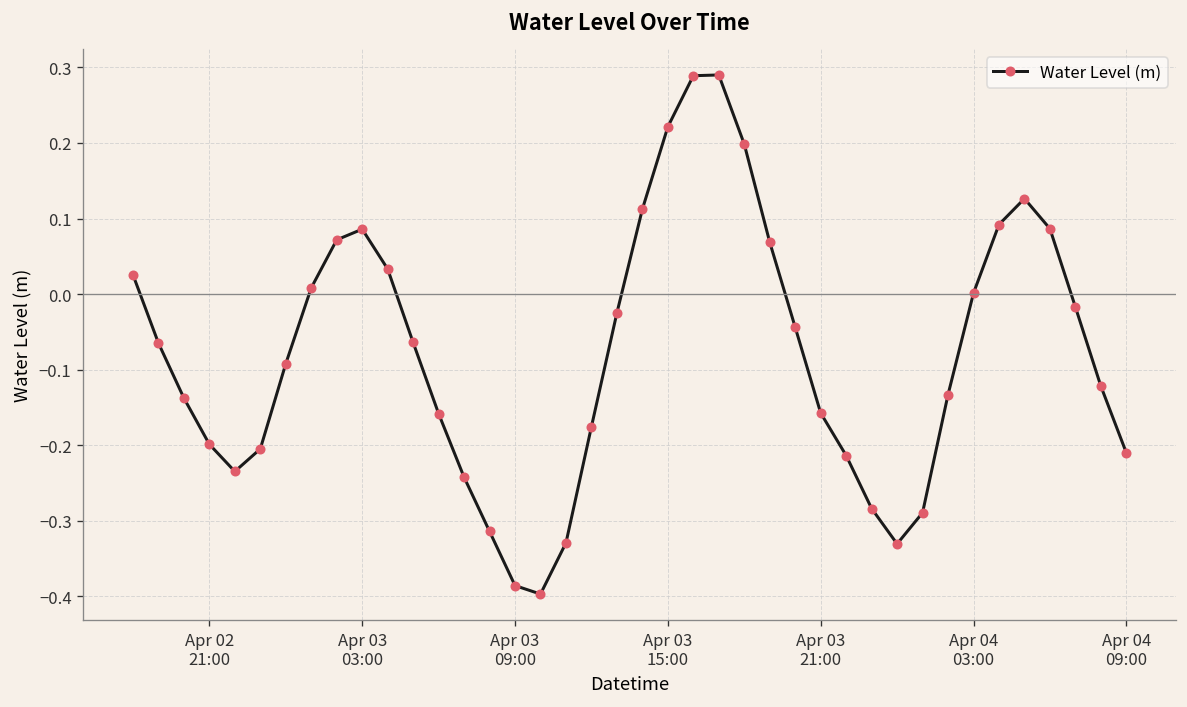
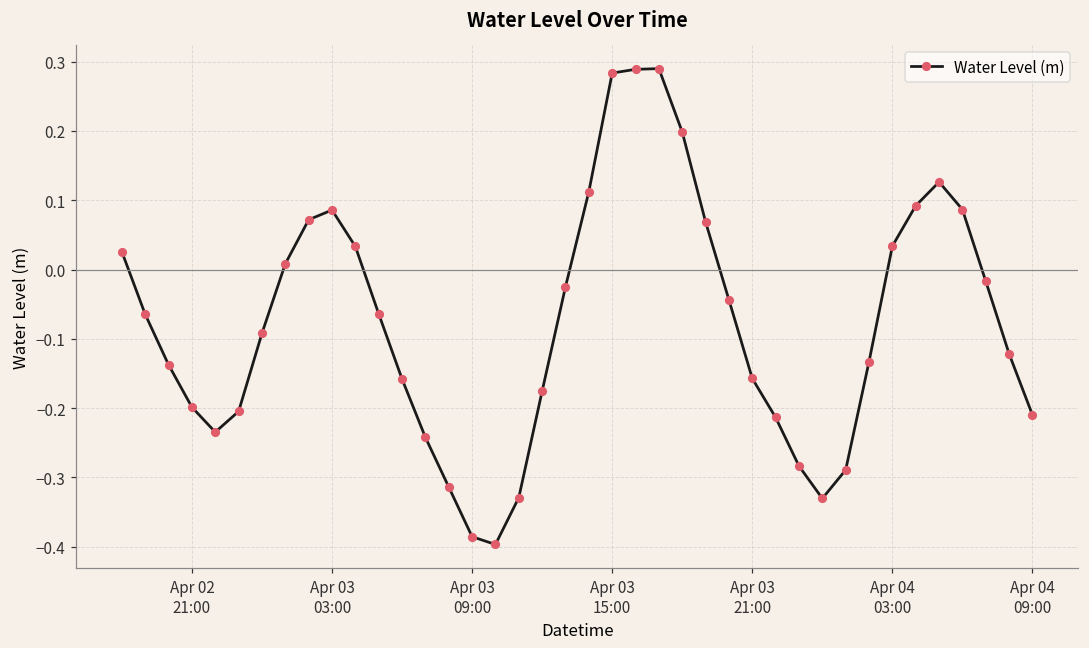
Apr 03 15:00: 0.22 -> 0.28
Apr 04 03:00: 0.00 -> 0.03
